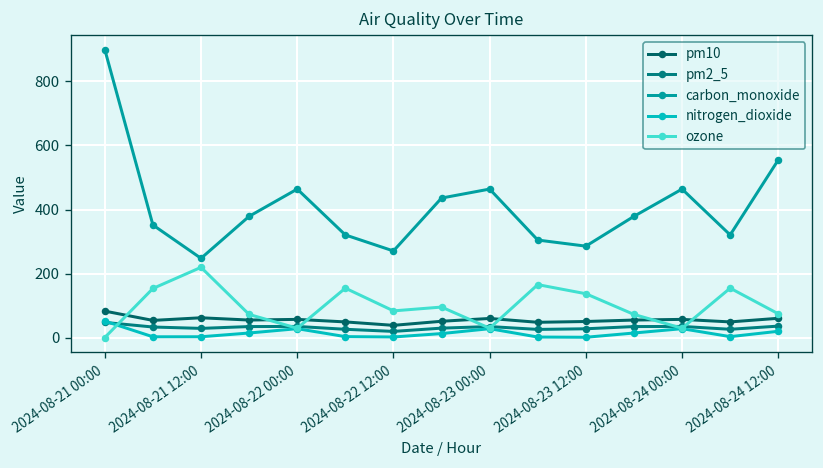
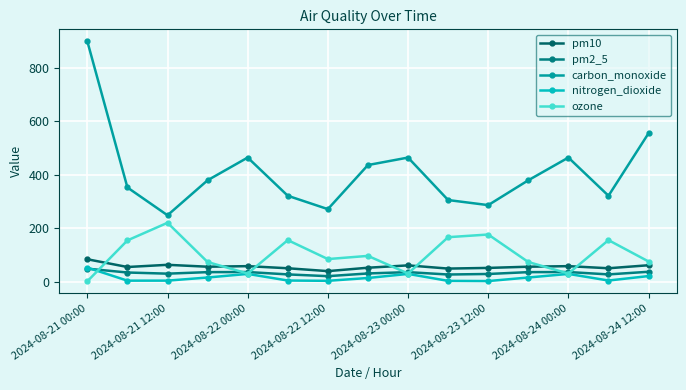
ozone, 2024-08-23 12:00: 140 -> 180
